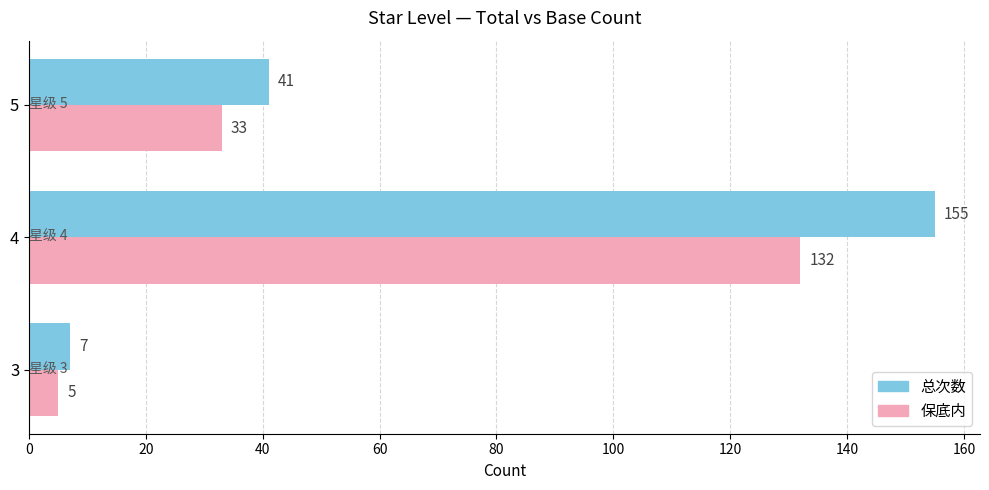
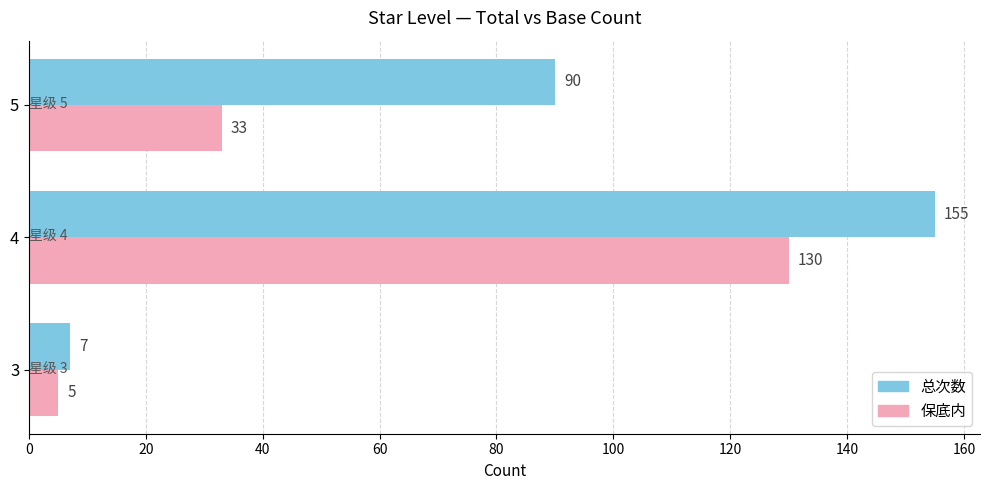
总次数, 5: 41 -> 90
保底内, 4: 132 -> 130
